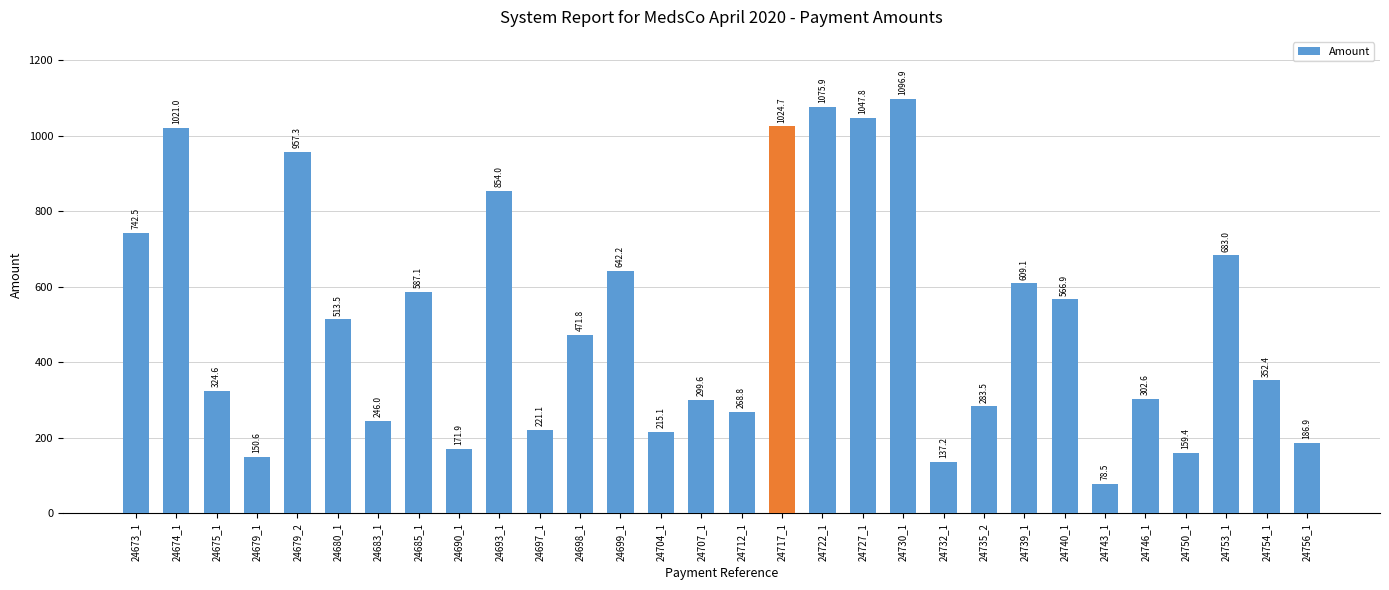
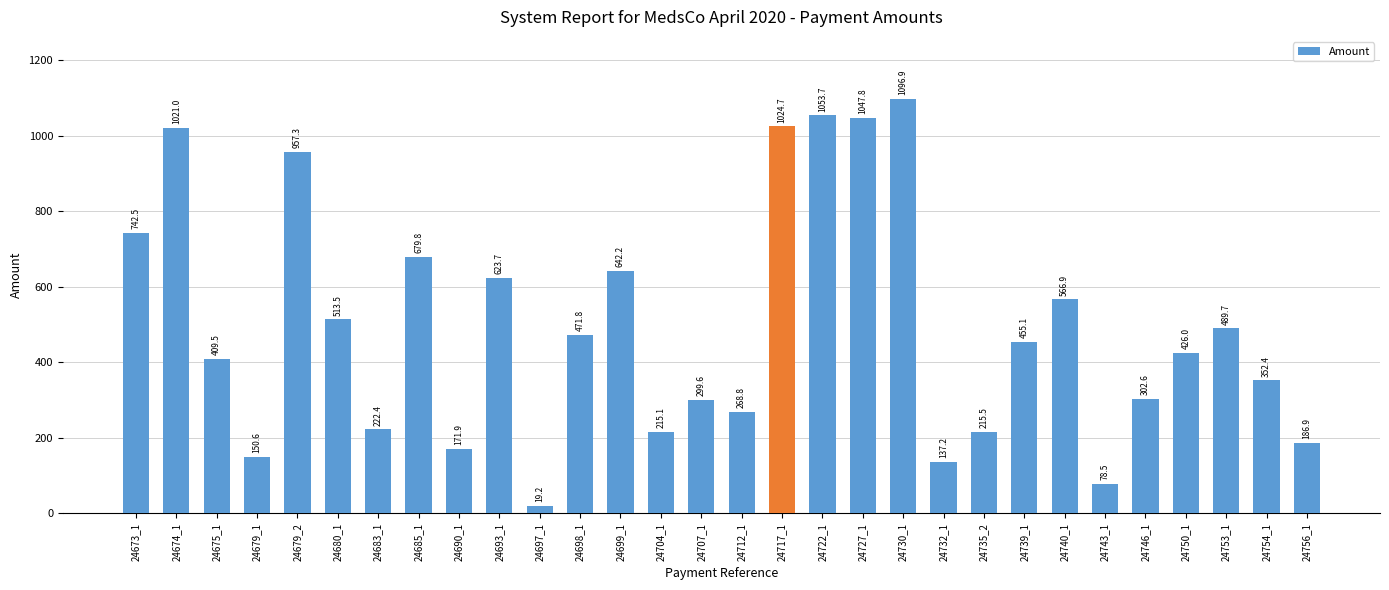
24675_1: 324.6 -> 409.5
24683_1: 246.0 -> 222.4
24685_1: 587.1 -> 679.8
24693_1: 854.0 -> 623.7
24697_1: 221.1 -> 19.2
24722_1: 1075.9 -> 1053.7
24735_2: 283.5 -> 215.5
24739_1: 609.1 -> 455.1
24750_1: 159.4 -> 426.0
24753_1: 683.0 -> 489.7
